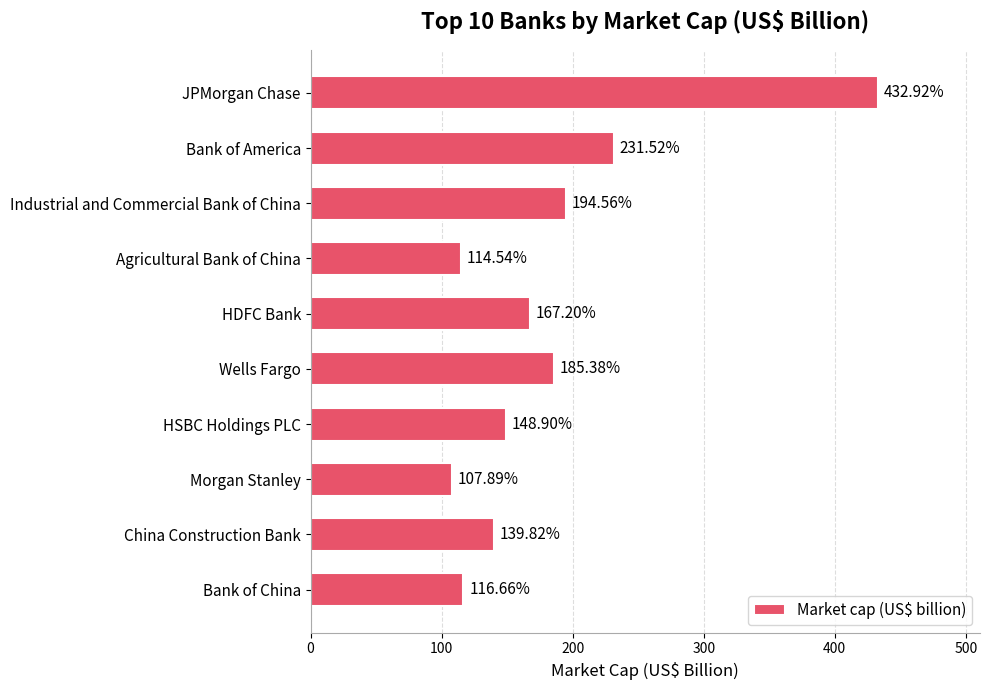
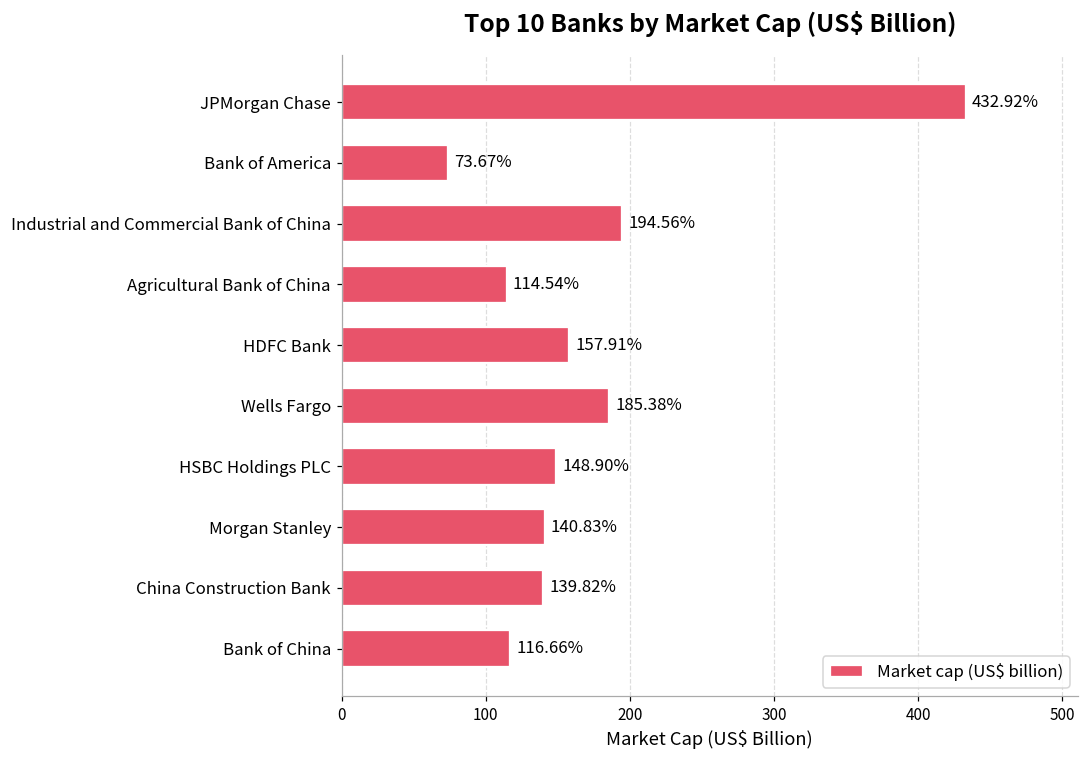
Bank of America: 231.52% -> 73.67%
HDFC Bank: 167.20% -> 157.91%
Morgan Stanley: 107.89% -> 140.83%
